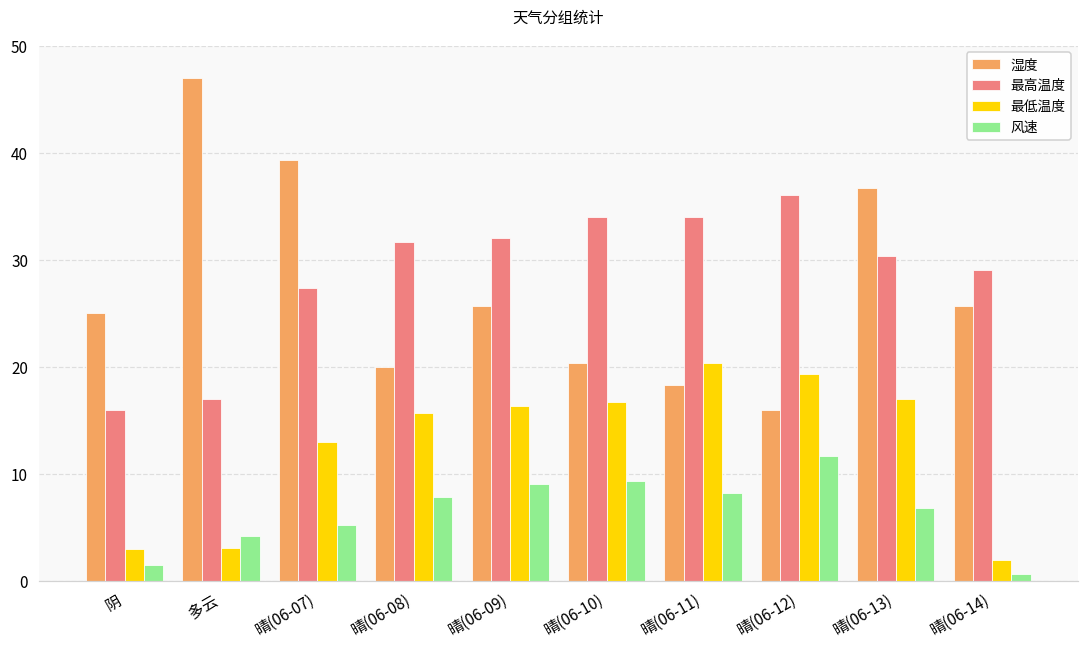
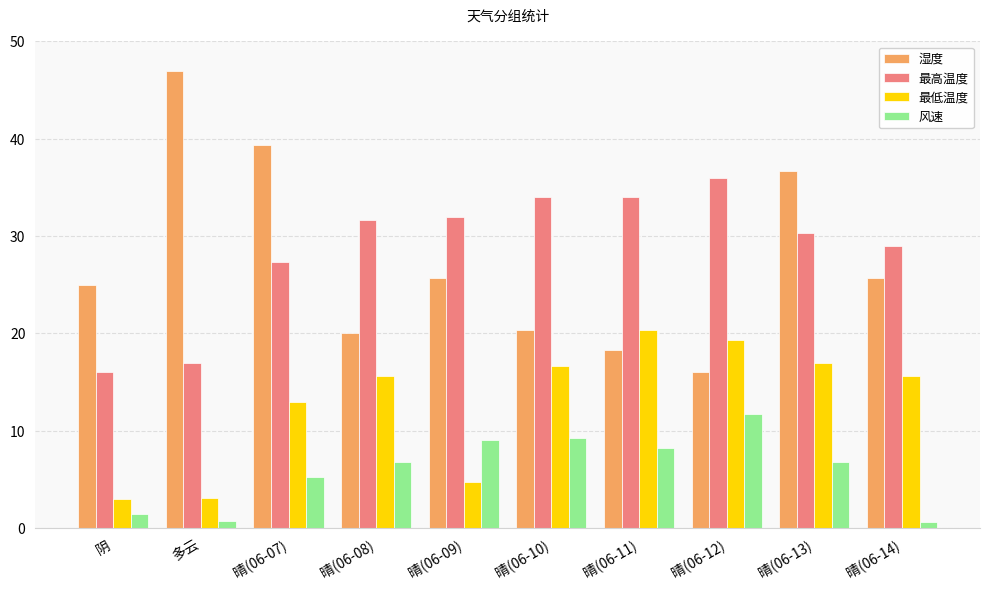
风速, 多云: 4 -> 1
风速, 晴(06-08): 8 -> 7
最低温度, 晴(06-09): 16 -> 5
最低温度, 晴(06-14): 2 -> 16
